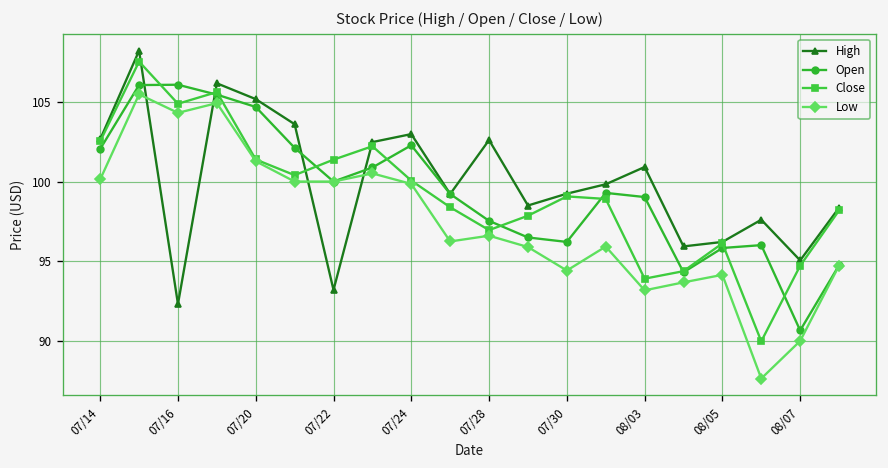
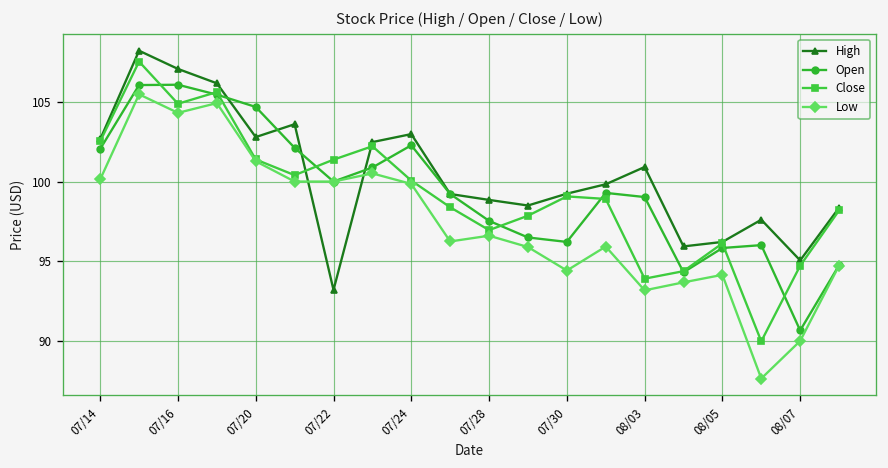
High, 07/16: 92.3 -> 107.1
High, 07/20: 105.2 -> 102.8
High, 07/28: 102.6 -> 98.8
